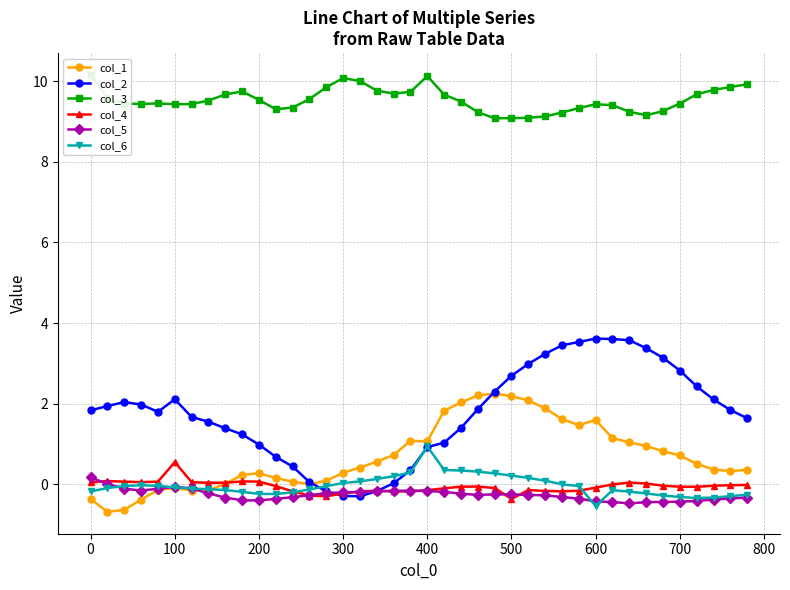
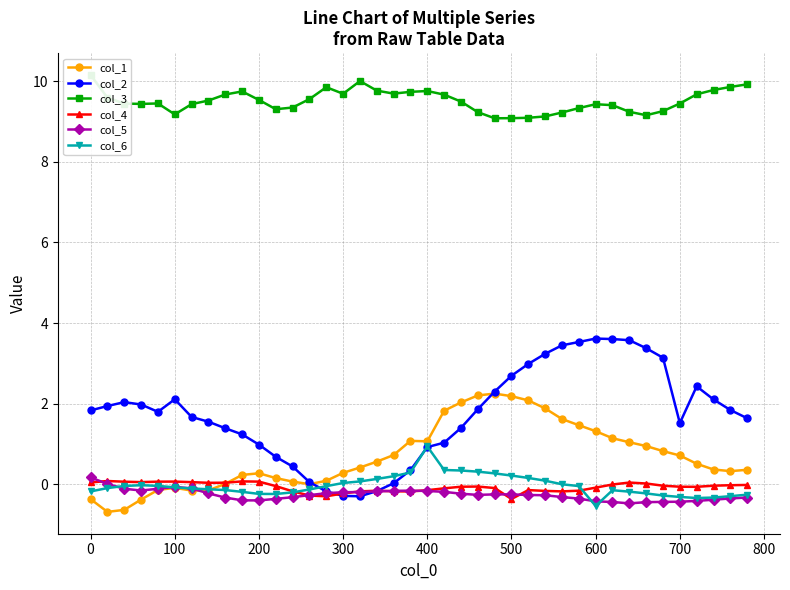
col_3, 100: 9.4 -> 9.2
col_4, 100: 0.6 -> 0.1
col_3, 300: 10.1 -> 9.7
col_3, 400: 10.1 -> 9.8
col_1, 600: 1.6 -> 1.3
col_2, 700: 2.8 -> 1.5
